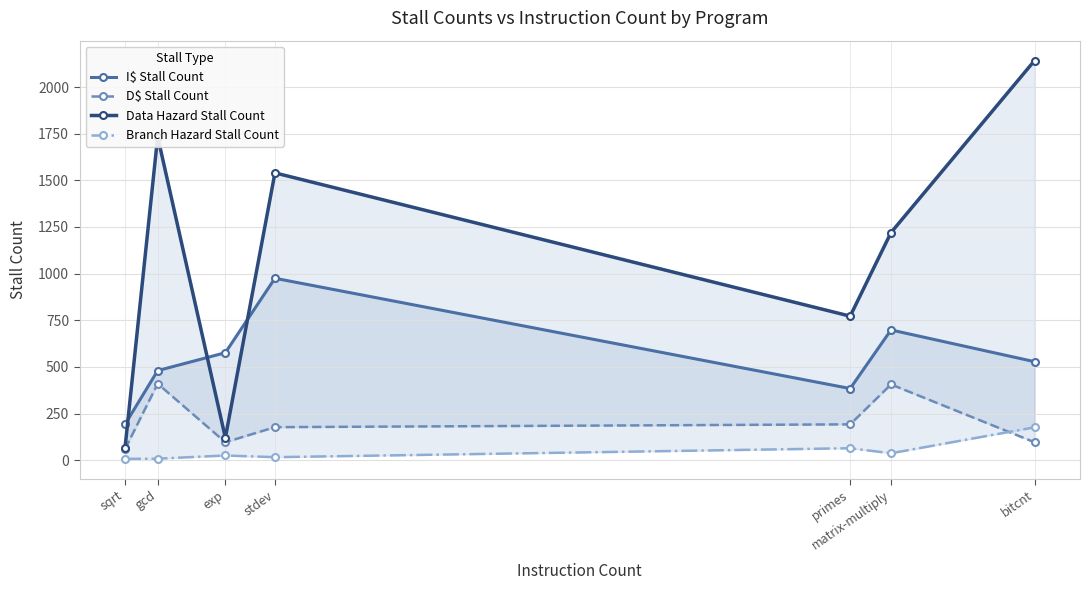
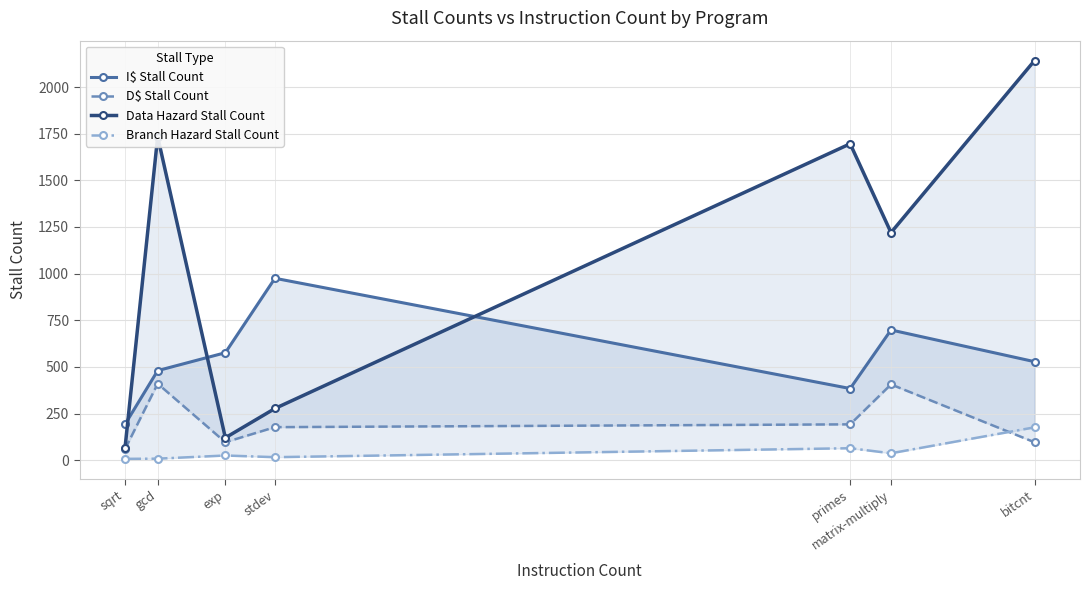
Data Hazard Stall Count, stdev: 1540 -> 280
Data Hazard Stall Count, primes: 770 -> 1700
